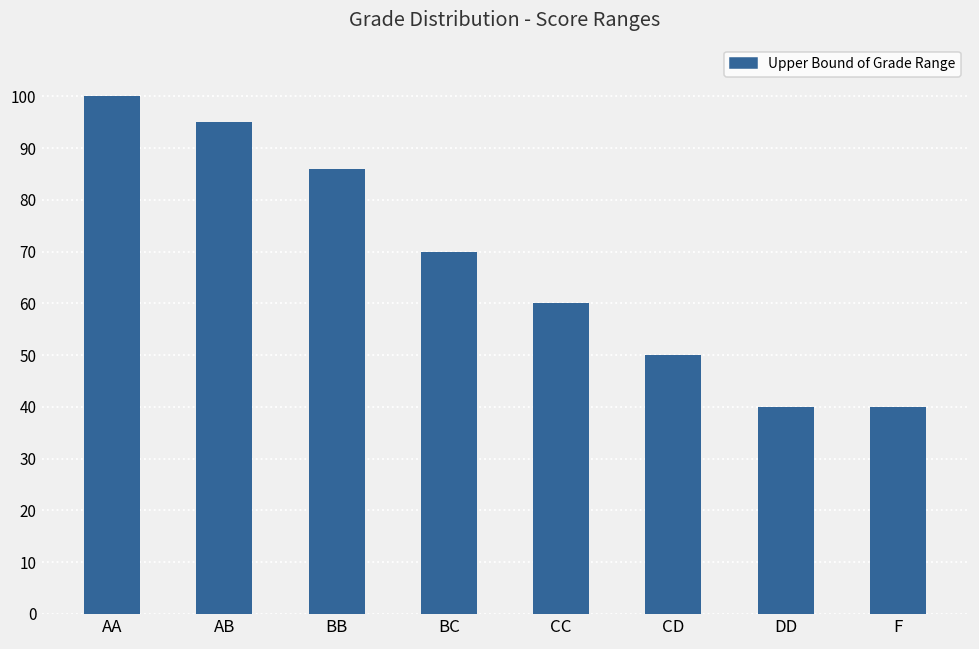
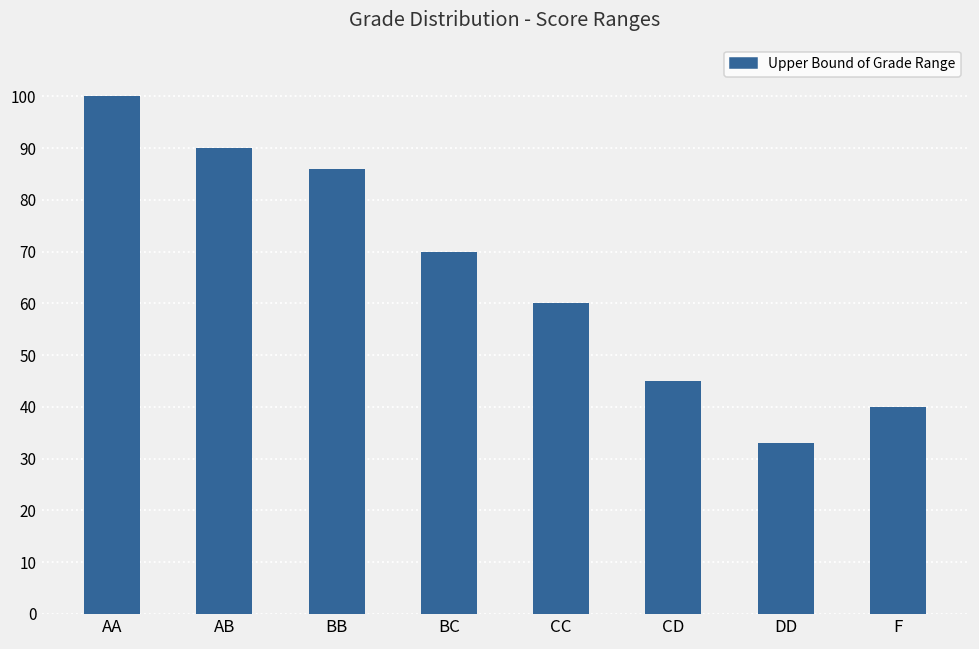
AB: 95 -> 90
CD: 50 -> 45
DD: 40 -> 33
